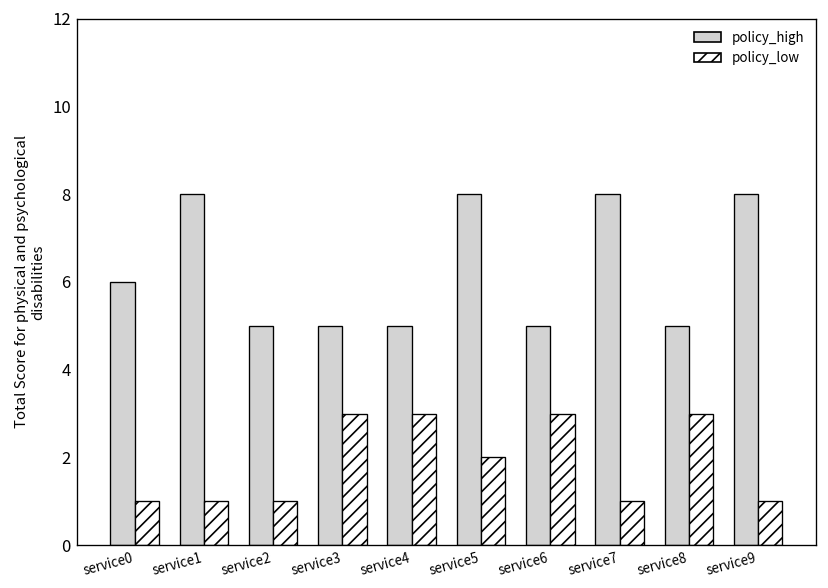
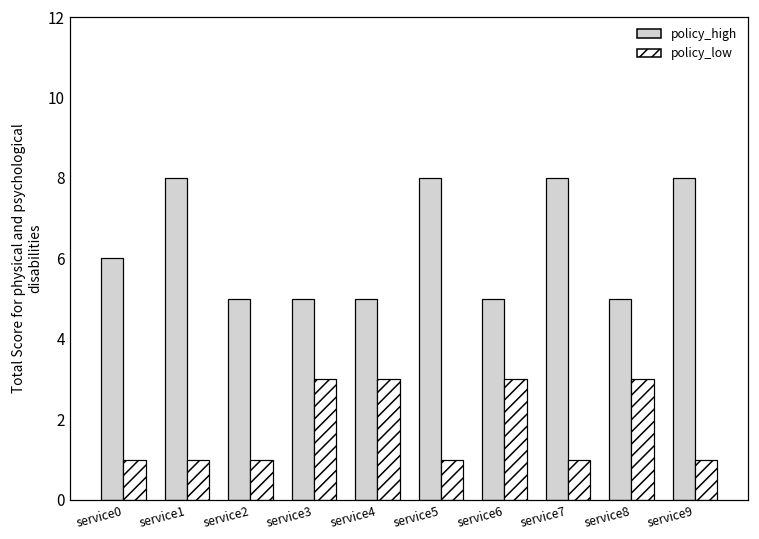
policy_low, service5: 2 -> 1
